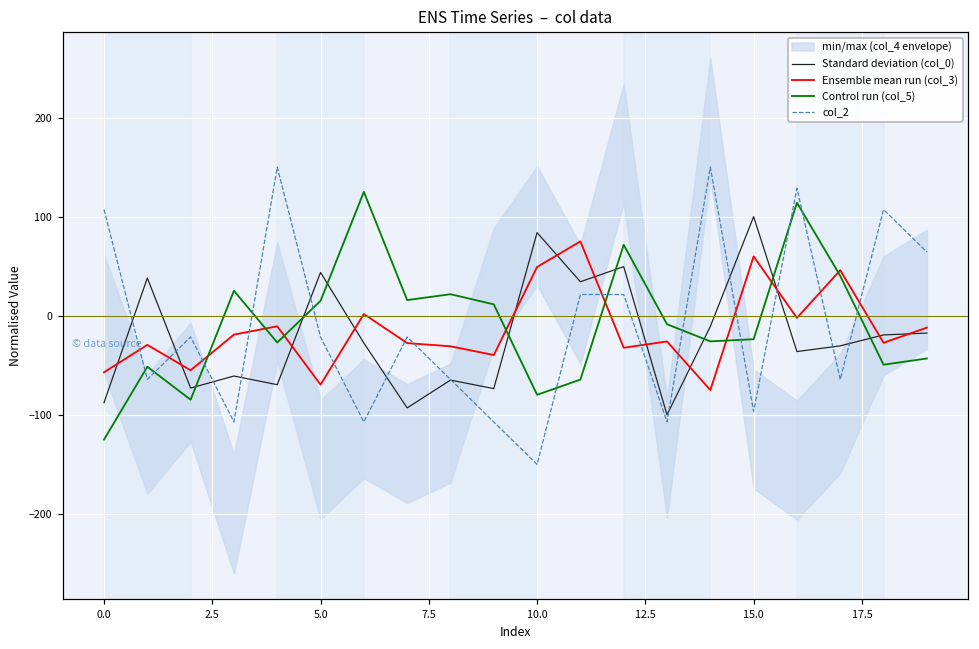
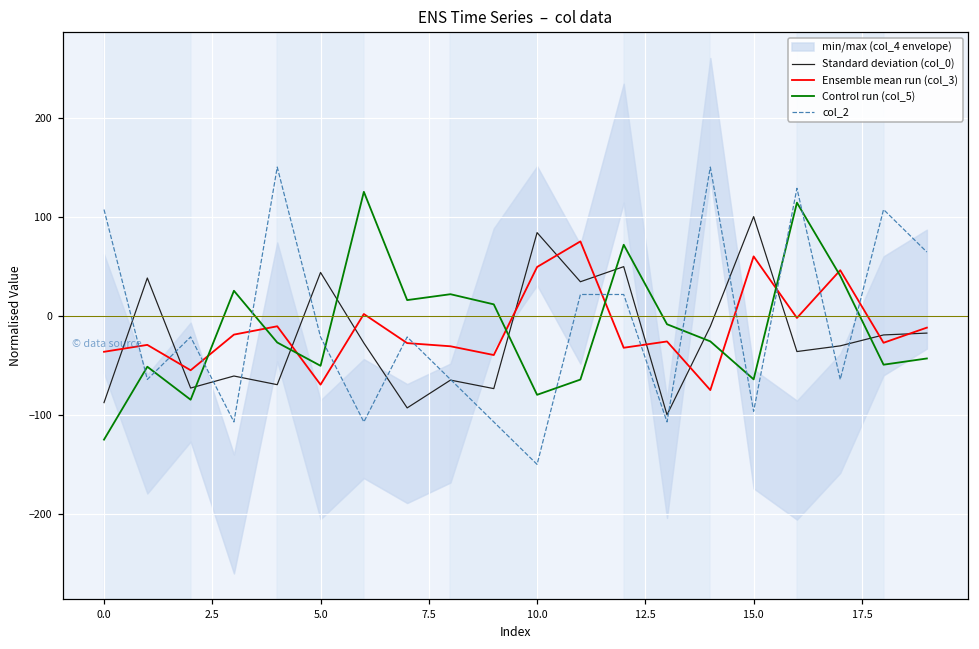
Ensemble mean run (col_3), 0.0: -60 -> -40
Control run (col_5), 5.0: 20 -> -50
Control run (col_5), 15.0: -20 -> -60
